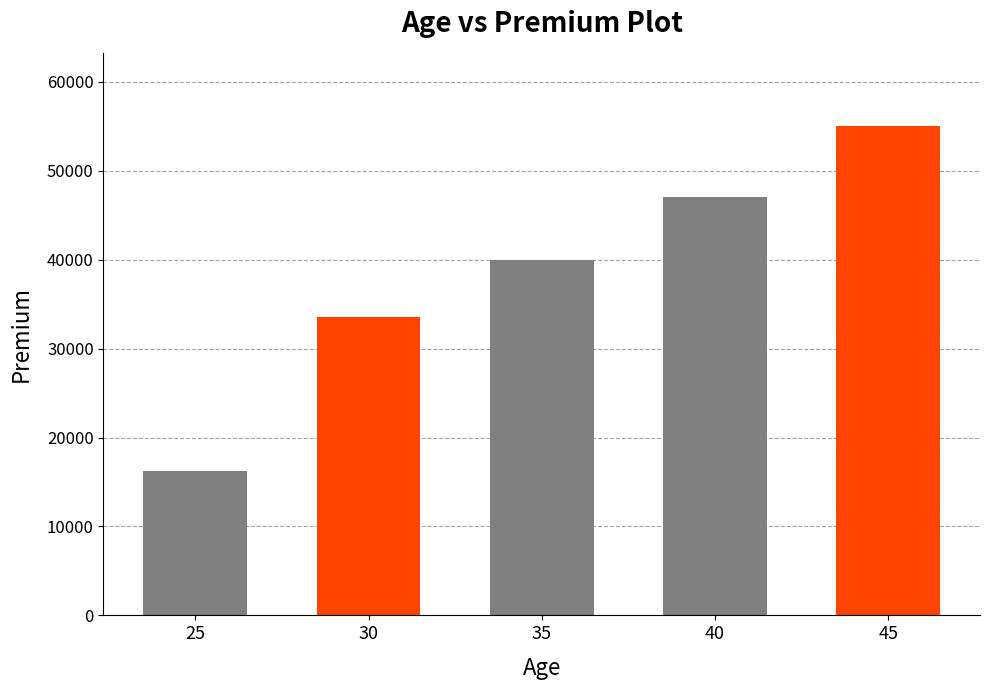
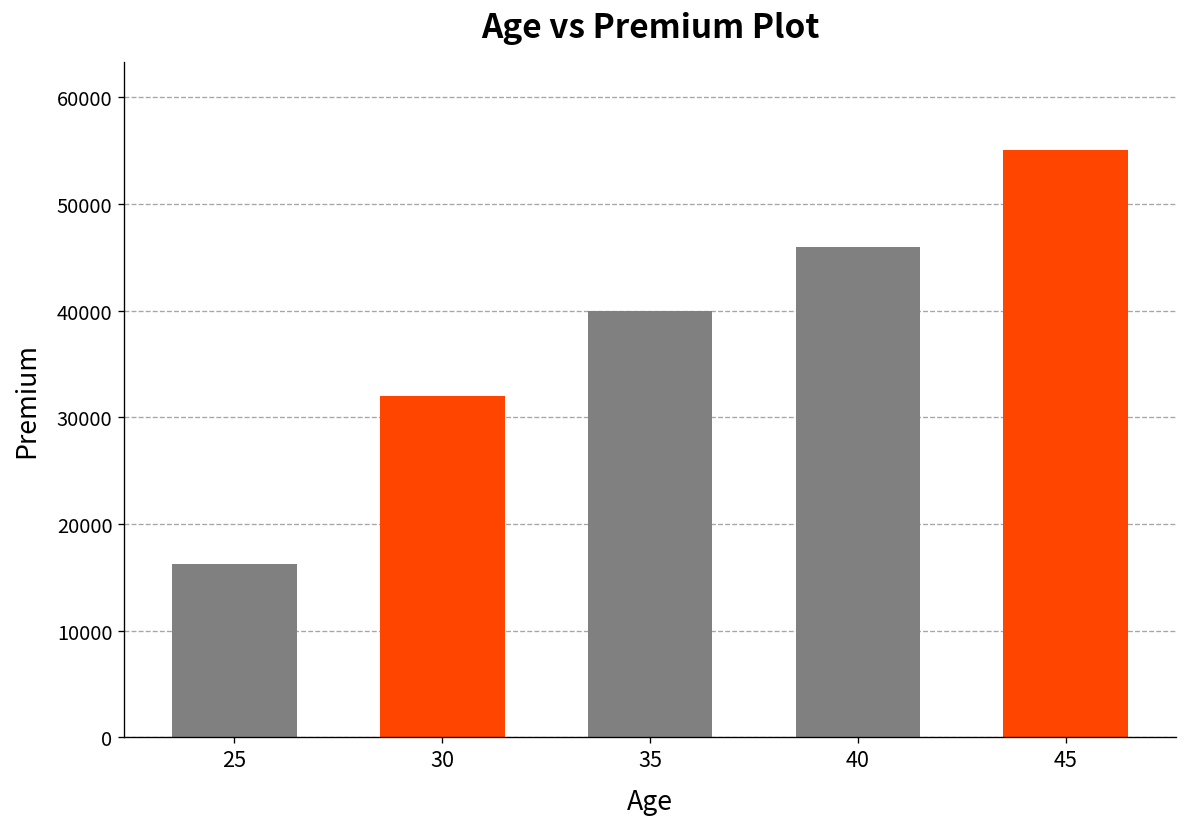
30: 34000 -> 32000
40: 47000 -> 46000
